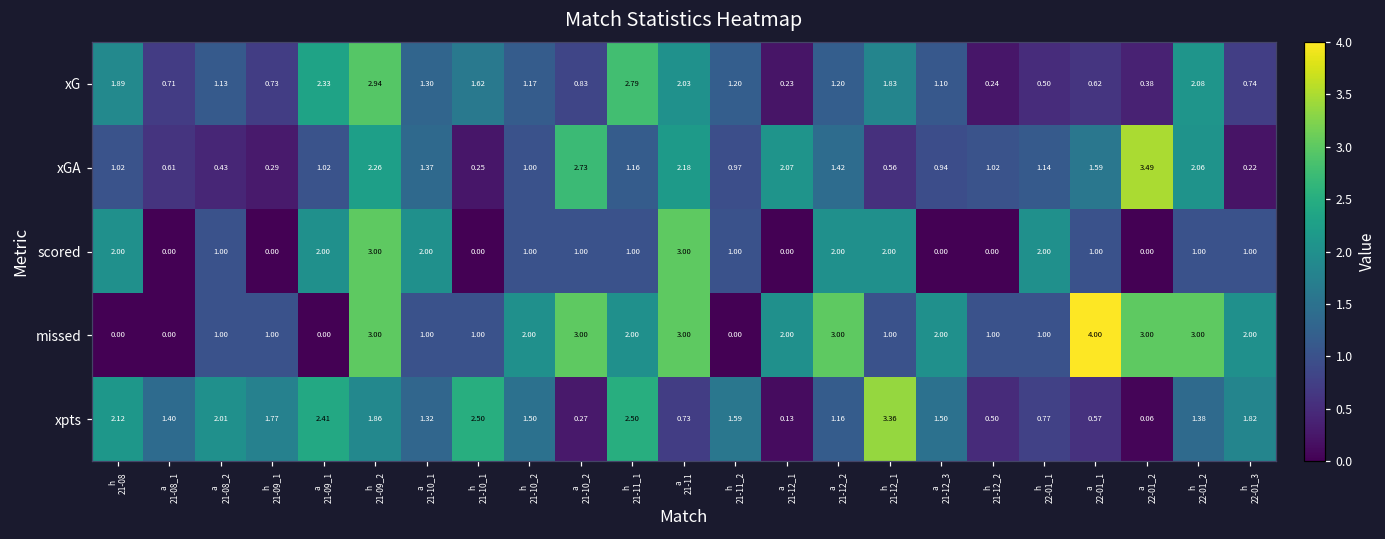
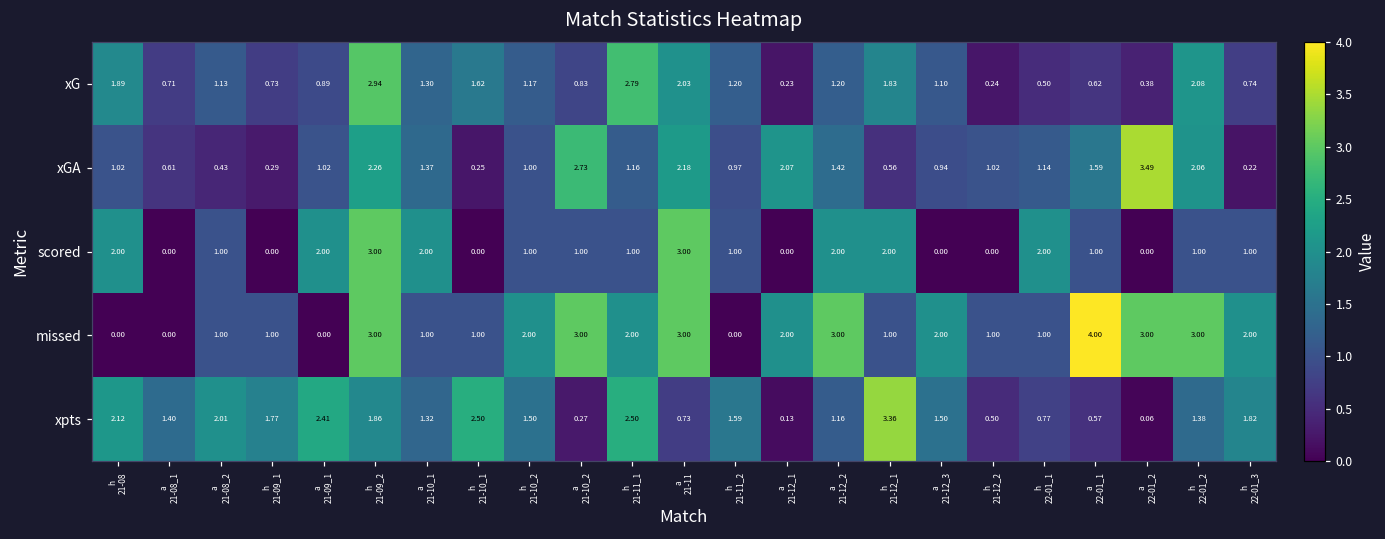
xG, a 21-09_1: 2.33 -> 0.89
